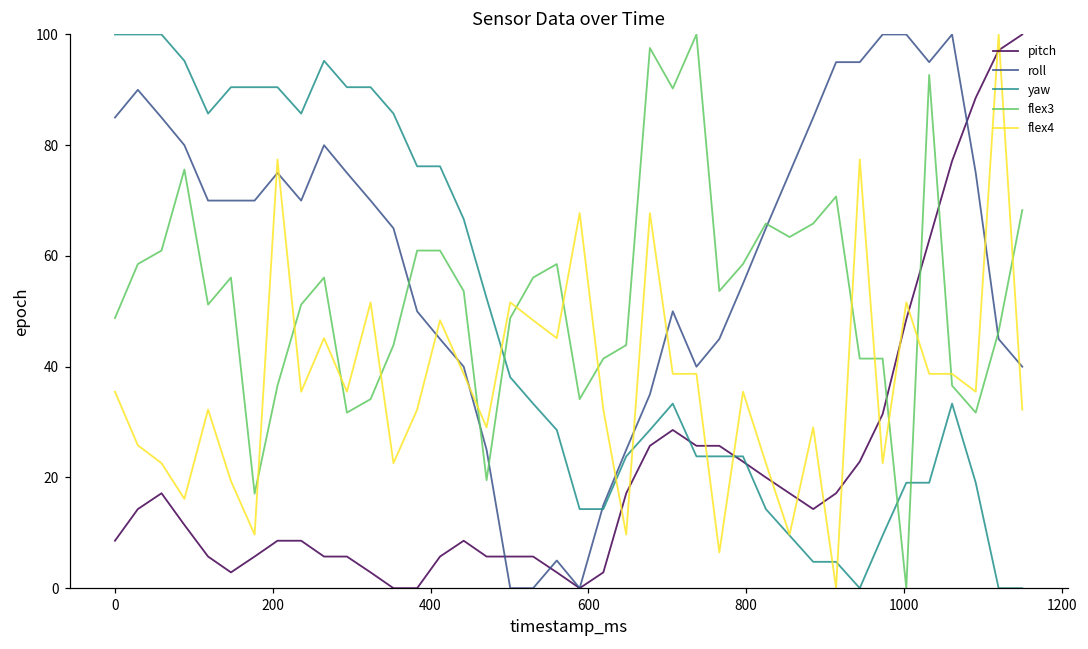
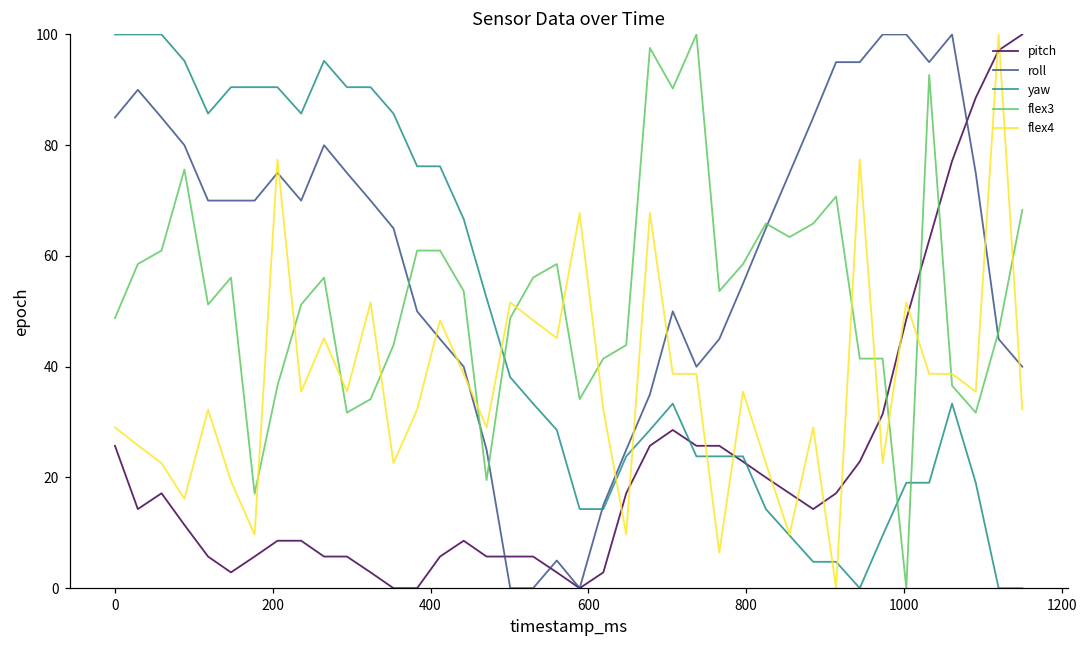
pitch, 0: 9 -> 26
flex4, 0: 35 -> 29
